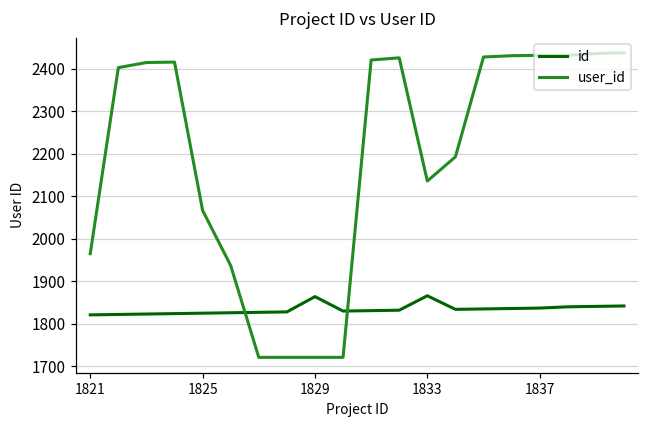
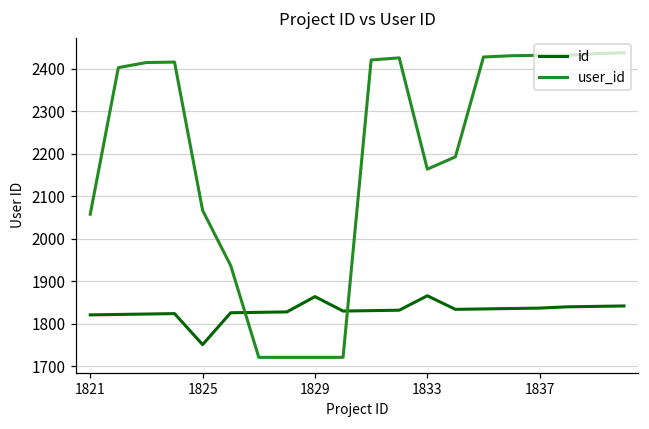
user_id, 1821: 1970 -> 2060
id, 1825: 1830 -> 1750
user_id, 1833: 2140 -> 2160
